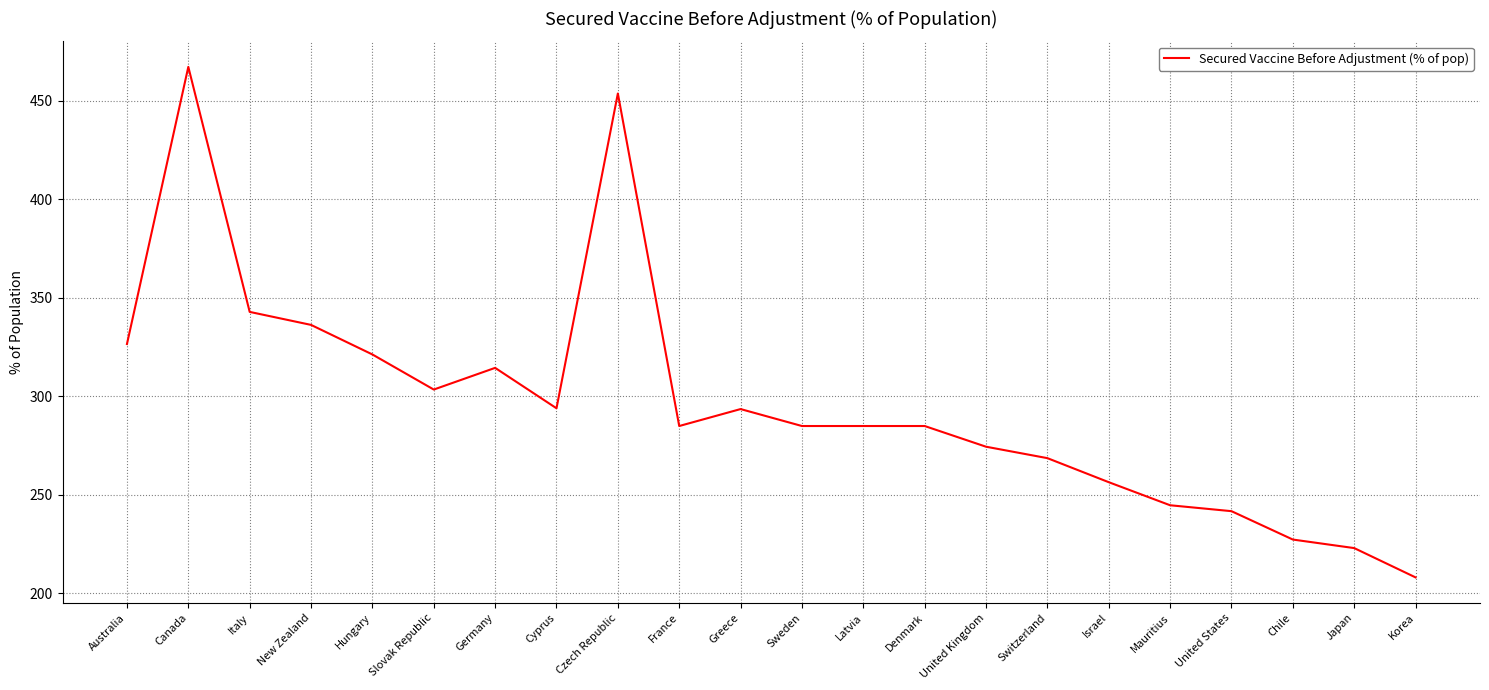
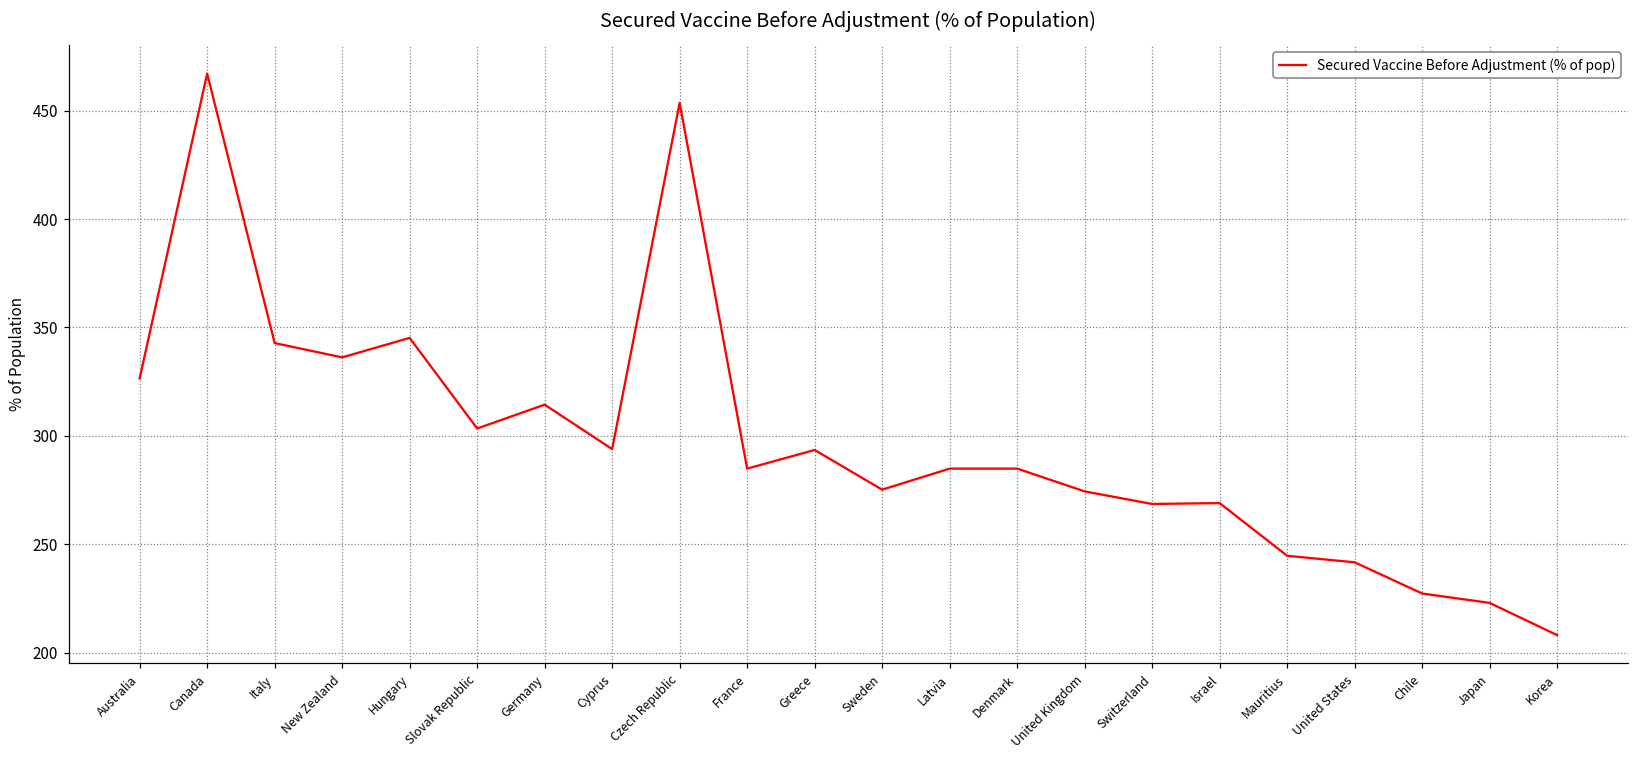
Hungary: 321 -> 345
Sweden: 285 -> 275
Israel: 256 -> 269
